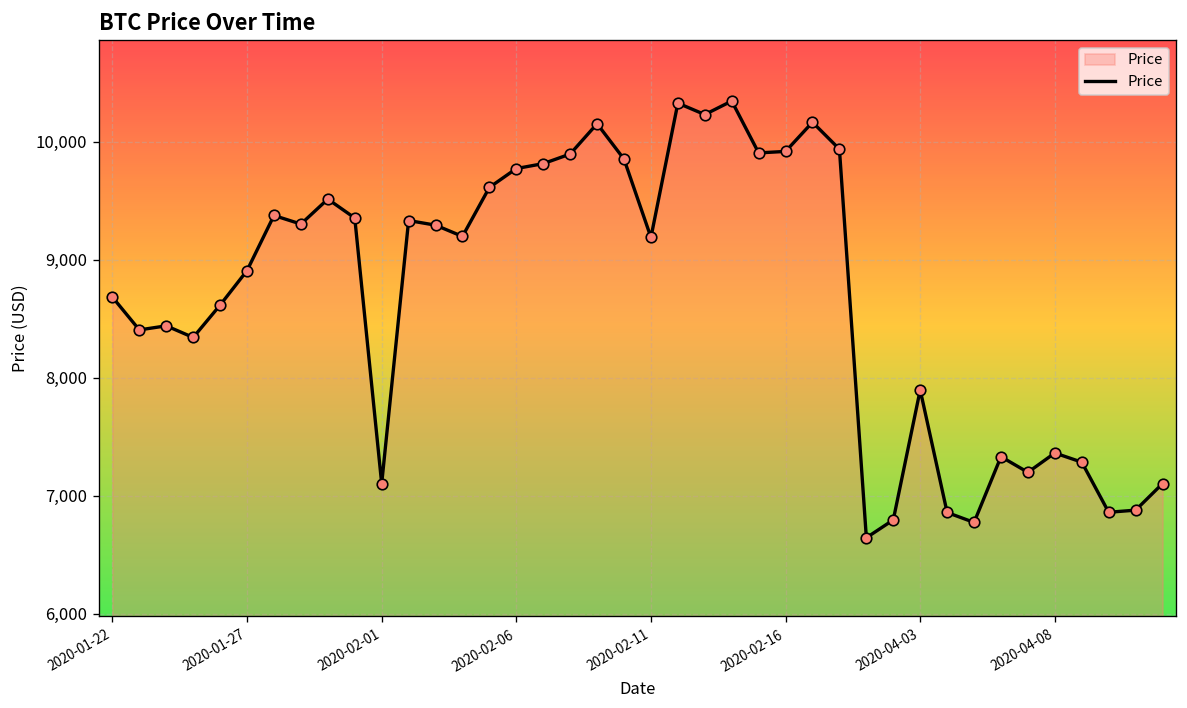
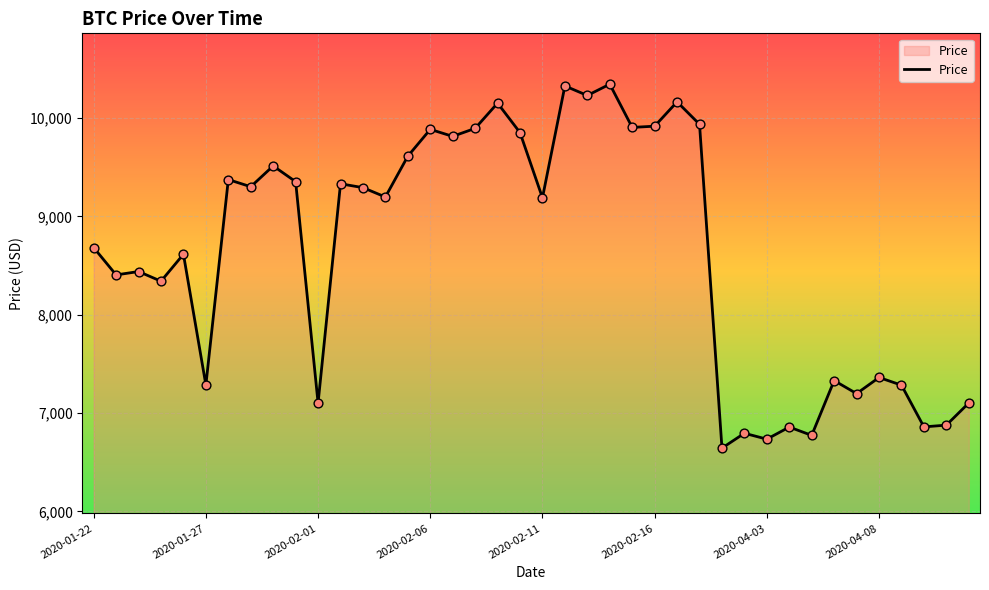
2020-01-27: 8,900 -> 7,300
2020-02-06: 9,800 -> 9,900
2020-04-03: 7,900 -> 6,700
